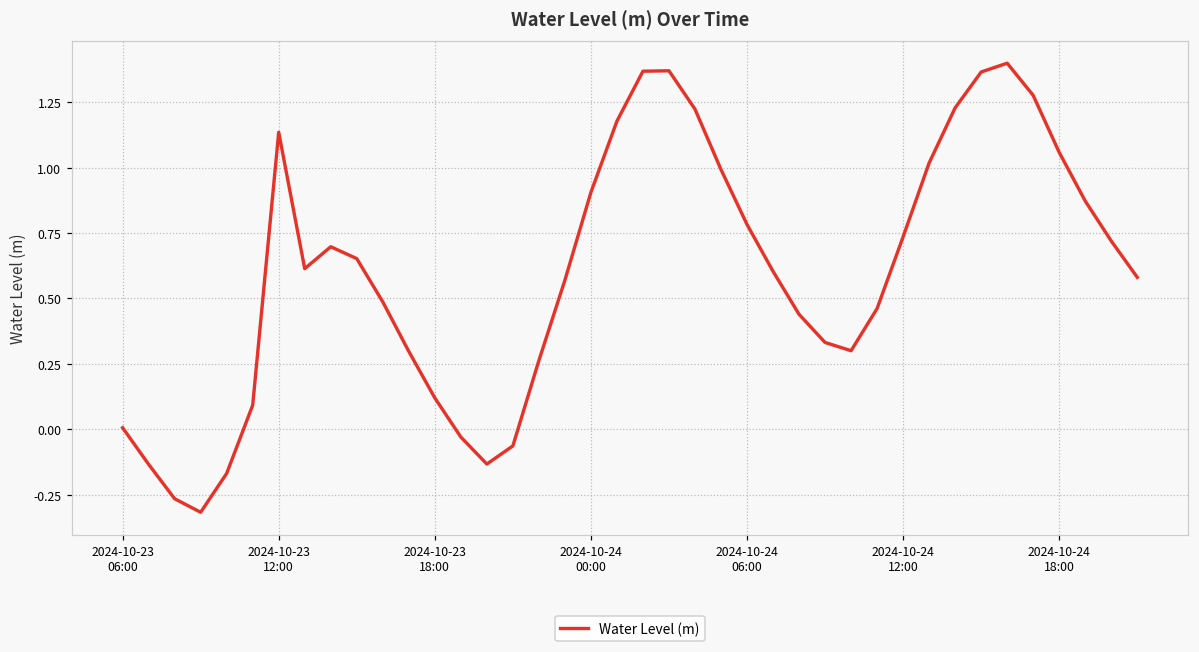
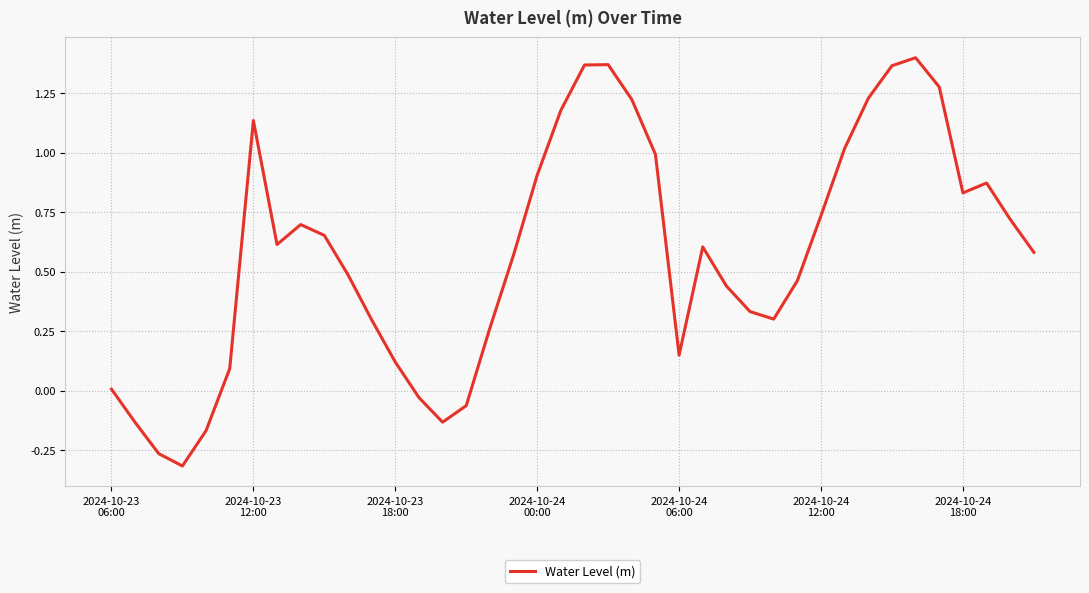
2024-10-24 06:00: 0.78 -> 0.15
2024-10-24 18:00: 1.06 -> 0.83
